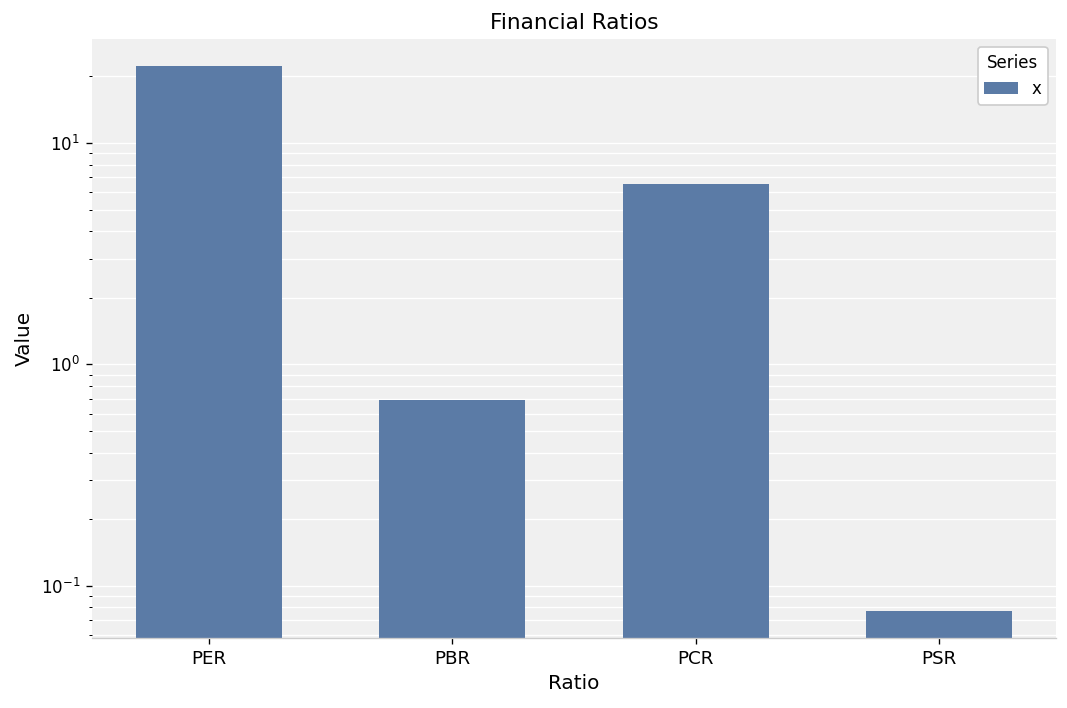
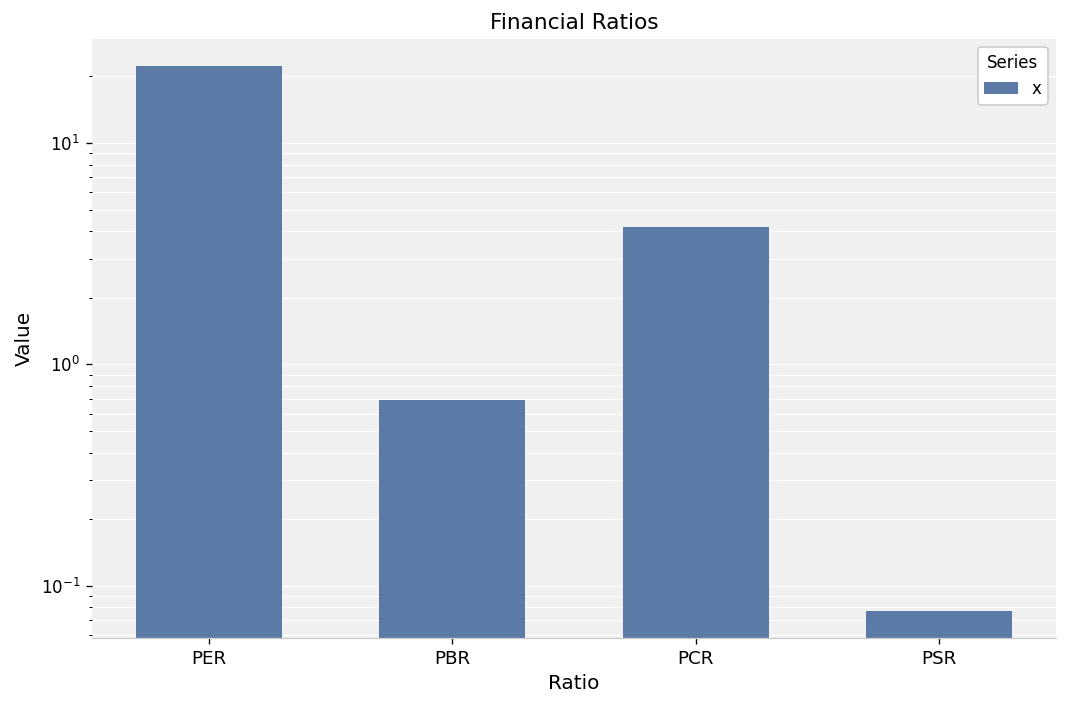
PCR: 6.5 -> 4.2
